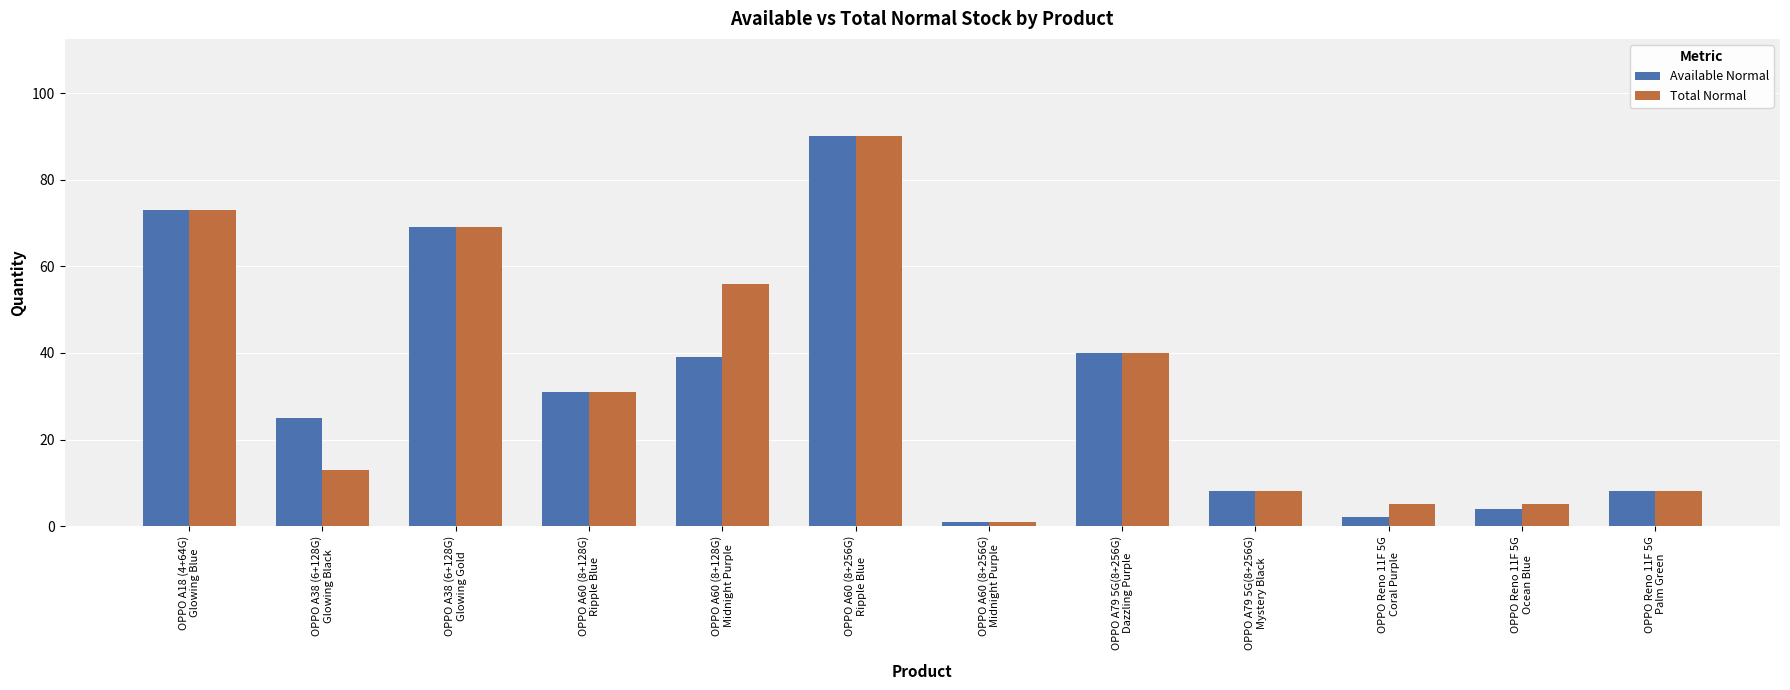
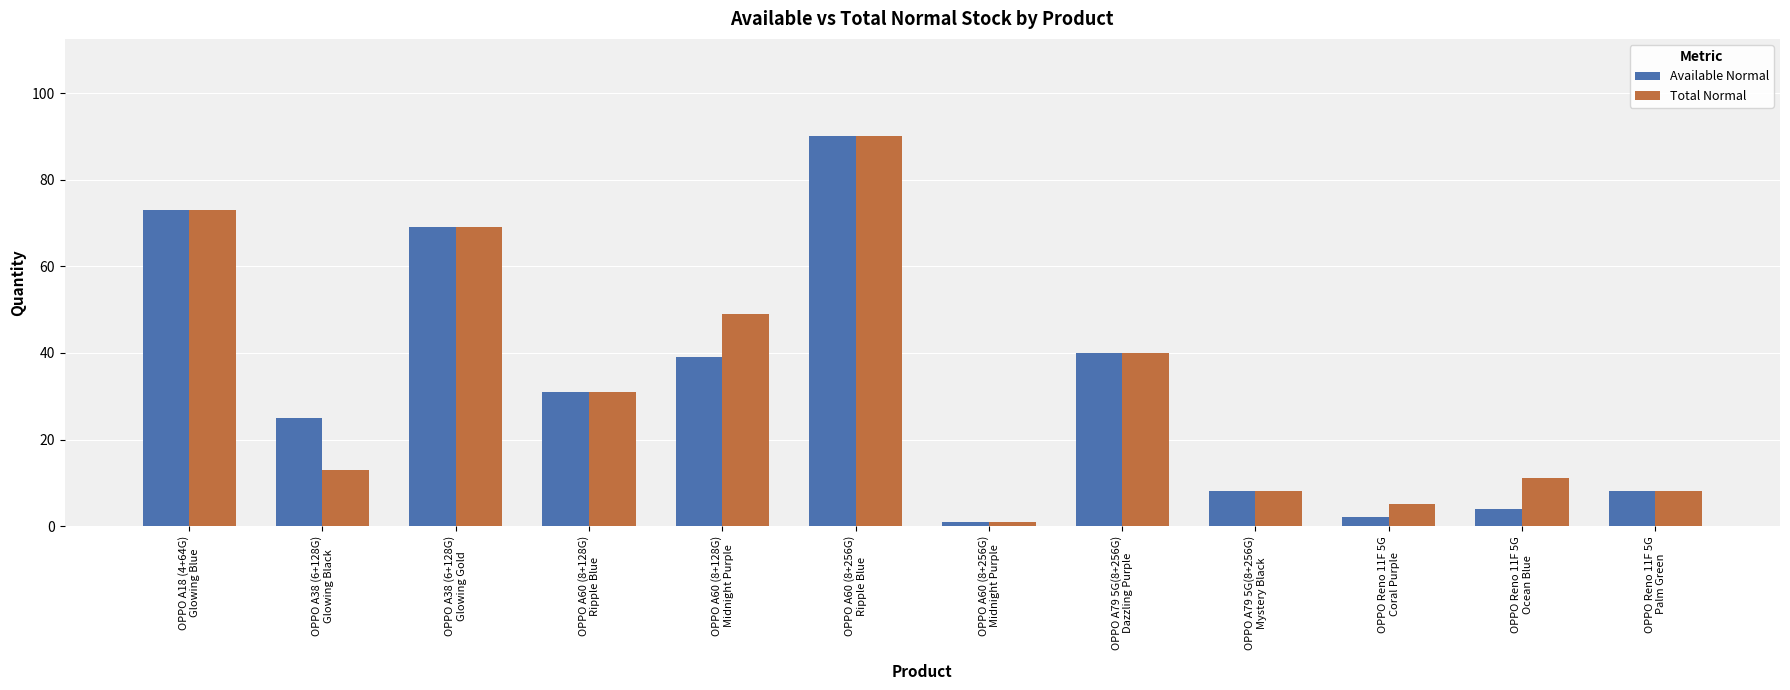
Total Normal, OPPO A60 (8+128G) Midnight Purple: 56 -> 49
Total Normal, OPPO Reno 11F 5G Ocean Blue: 5 -> 11
